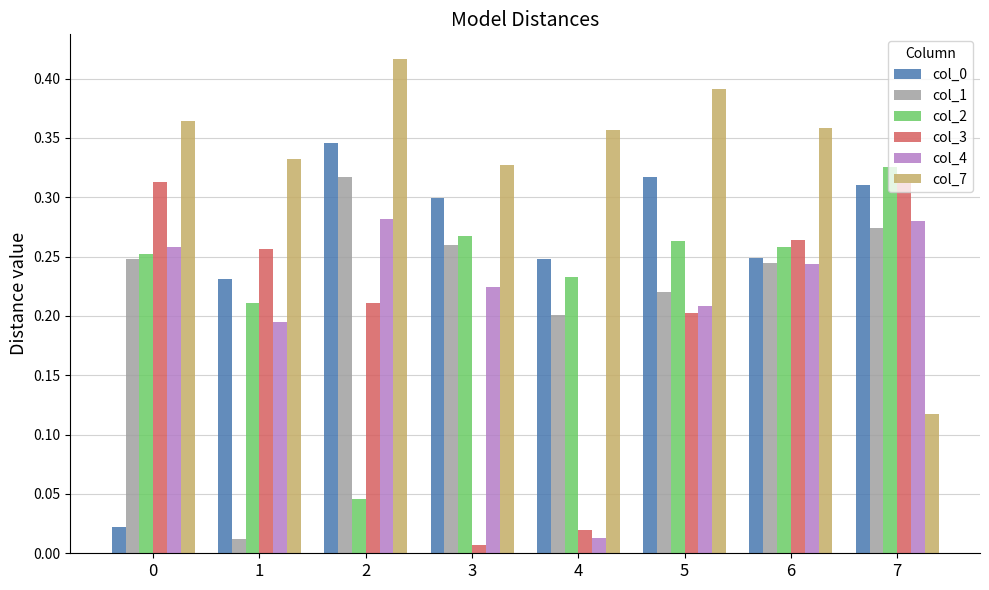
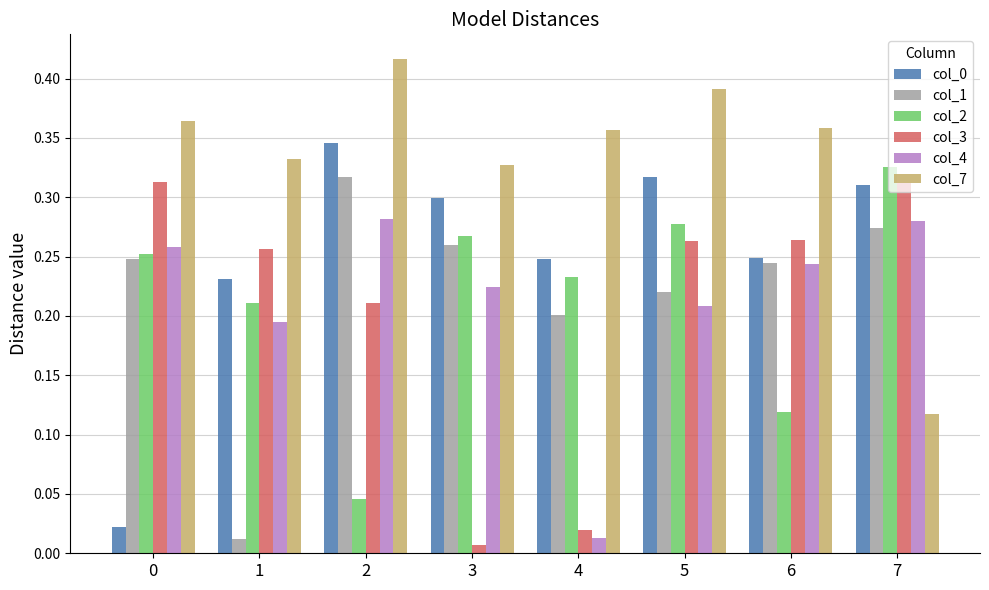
col_2, 5: 0.264 -> 0.277
col_3, 5: 0.203 -> 0.264
col_2, 6: 0.258 -> 0.119
